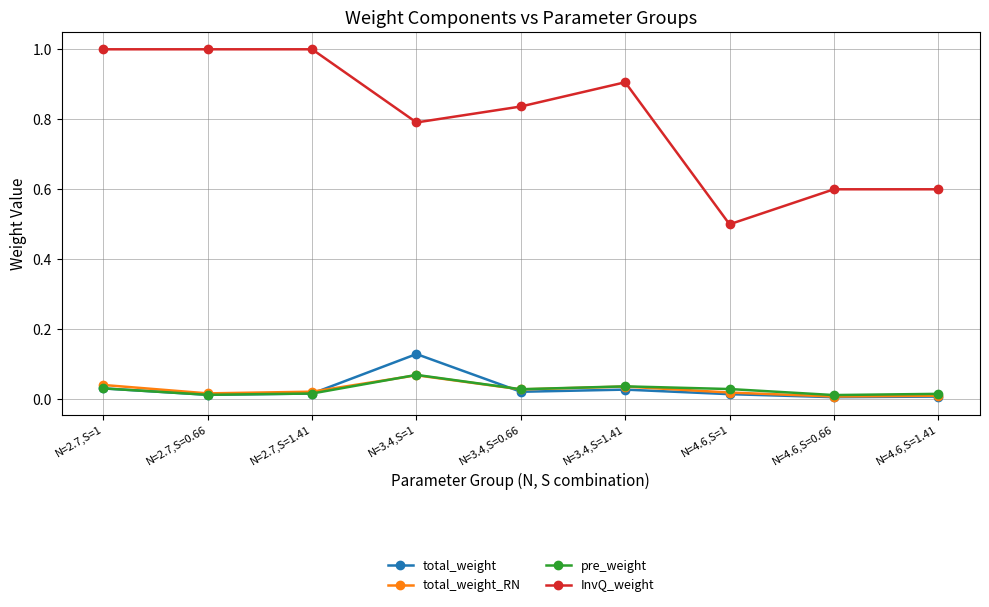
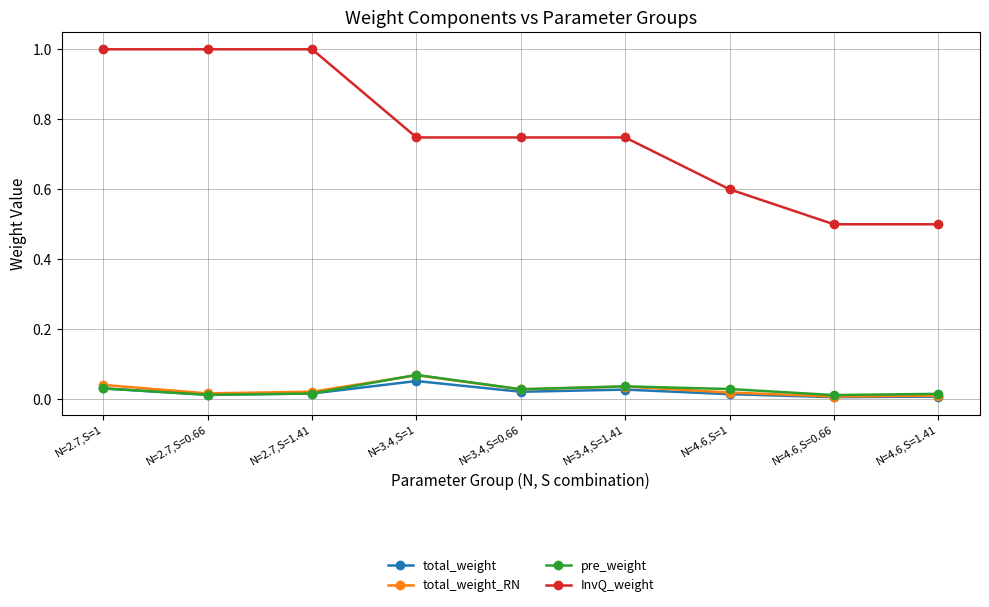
total_weight, N=3.4,S=1: 0.13 -> 0.05
InvQ_weight, N=3.4,S=1: 0.79 -> 0.75
InvQ_weight, N=3.4,S=0.66: 0.84 -> 0.75
InvQ_weight, N=3.4,S=1.41: 0.91 -> 0.75
InvQ_weight, N=4.6,S=1: 0.5 -> 0.6
InvQ_weight, N=4.6,S=0.66: 0.6 -> 0.5
InvQ_weight, N=4.6,S=1.41: 0.6 -> 0.5
